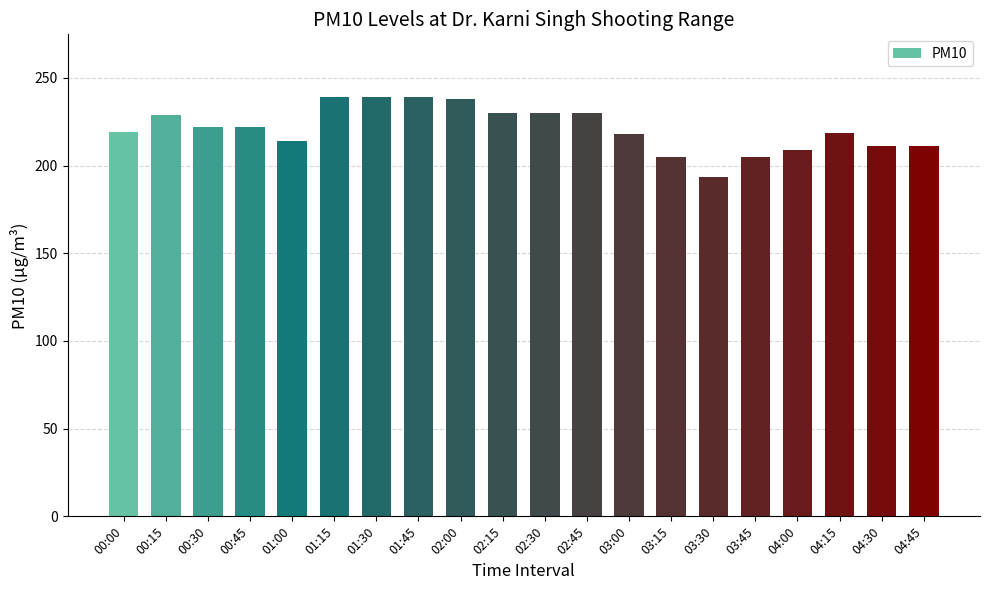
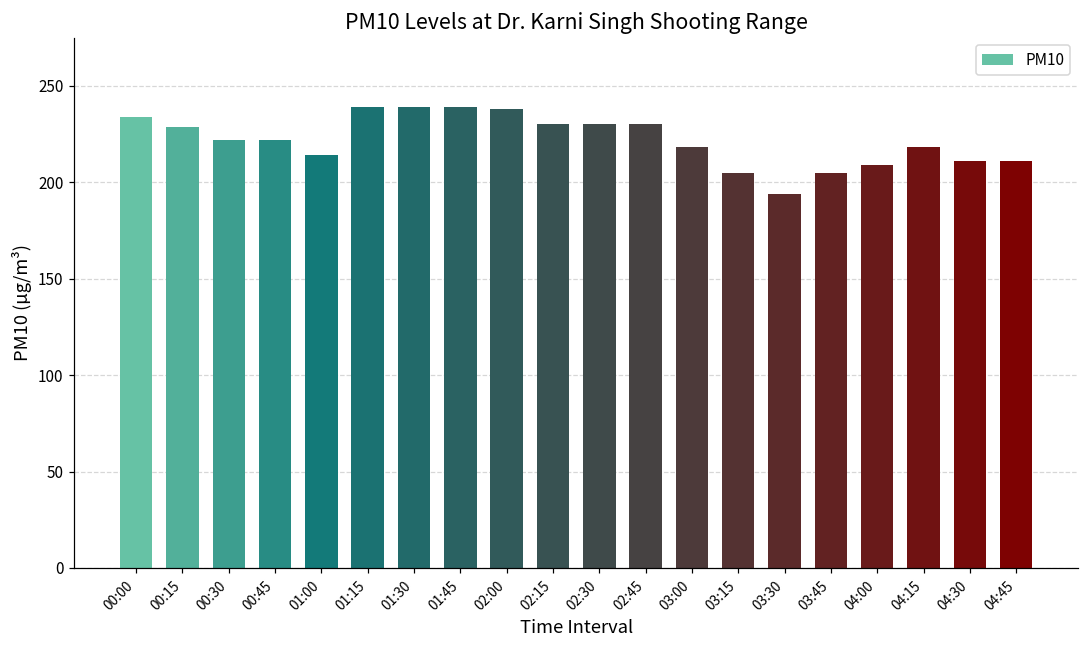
00:00: 219 -> 234
